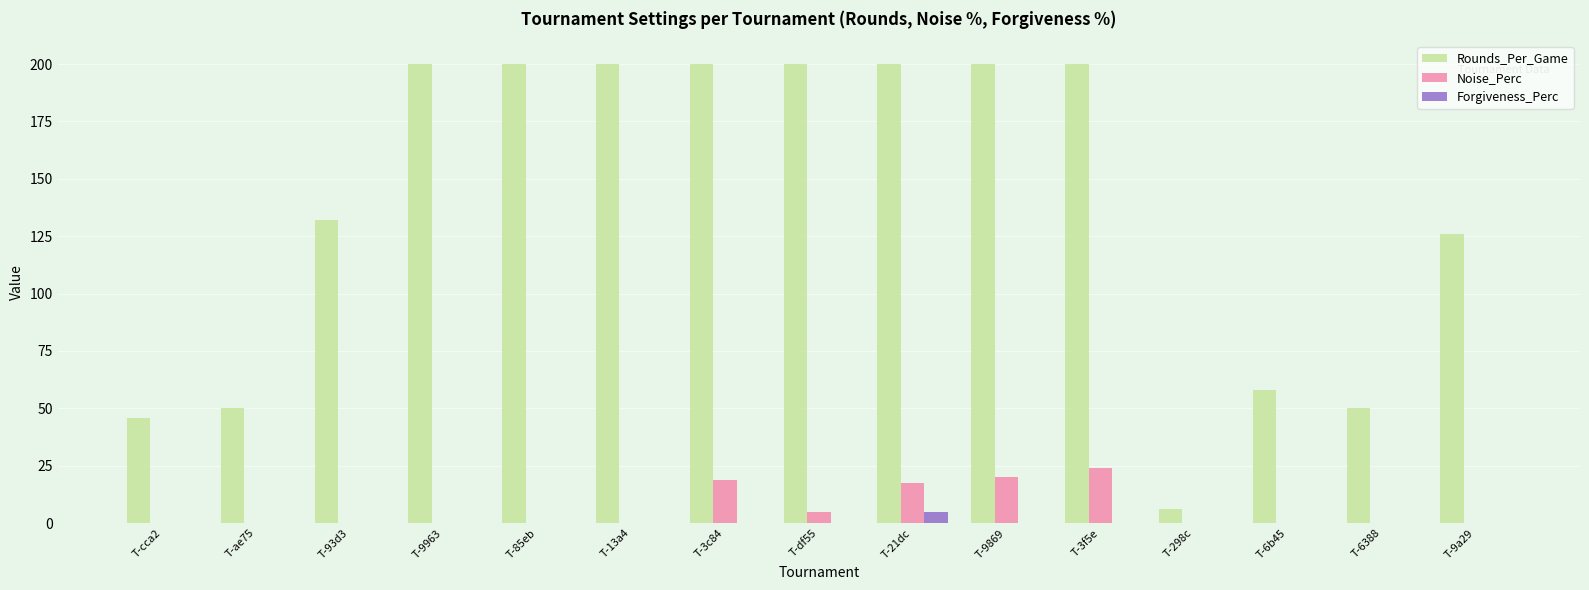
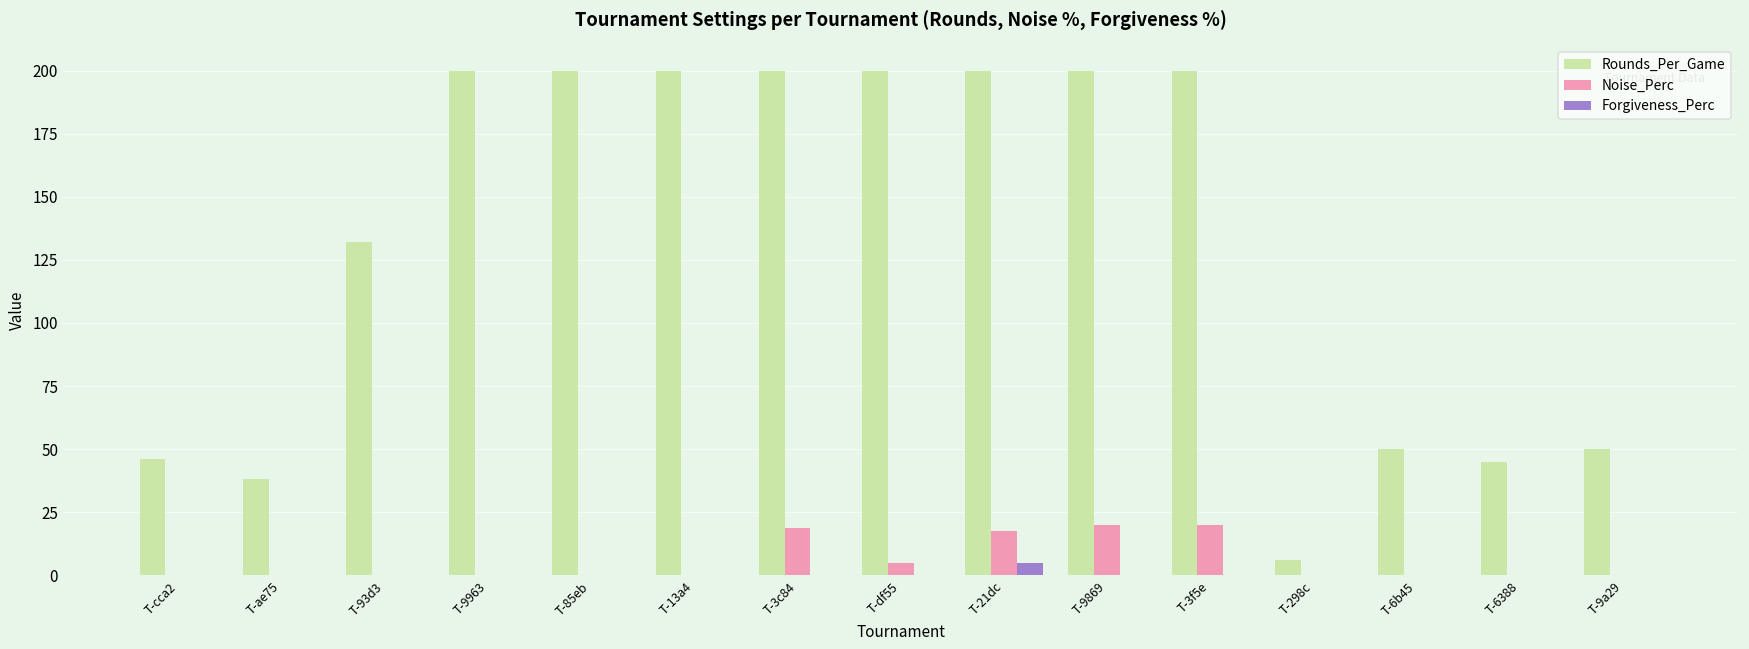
Rounds_Per_Game, T-ae75: 50 -> 38
Noise_Perc, T-3f5e: 24 -> 20
Rounds_Per_Game, T-6b45: 58 -> 50
Rounds_Per_Game, T-6388: 50 -> 45
Rounds_Per_Game, T-9a29: 126 -> 50
